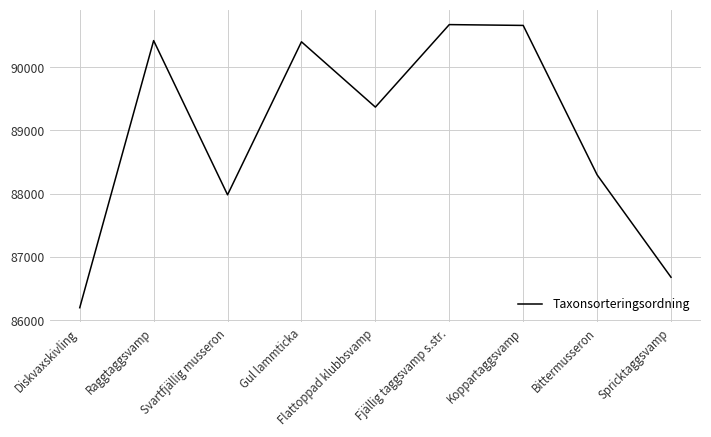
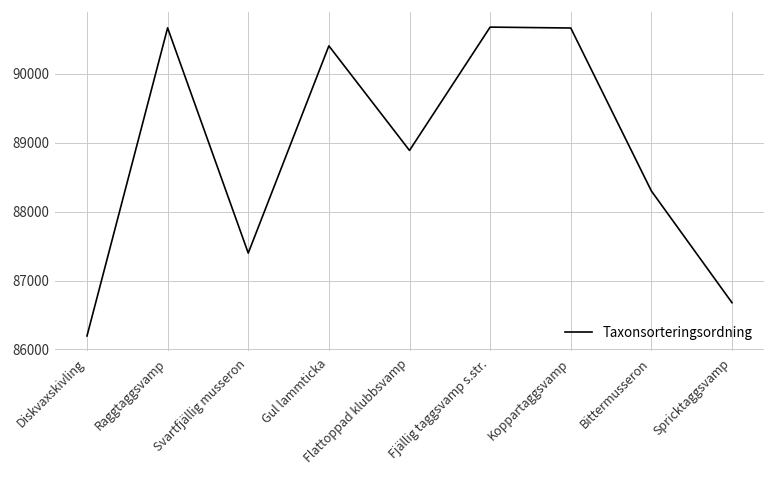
Raggtaggsvamp: 90400 -> 90700
Svartfjällig musseron: 88000 -> 87400
Flattoppad klubbsvamp: 89400 -> 88900
